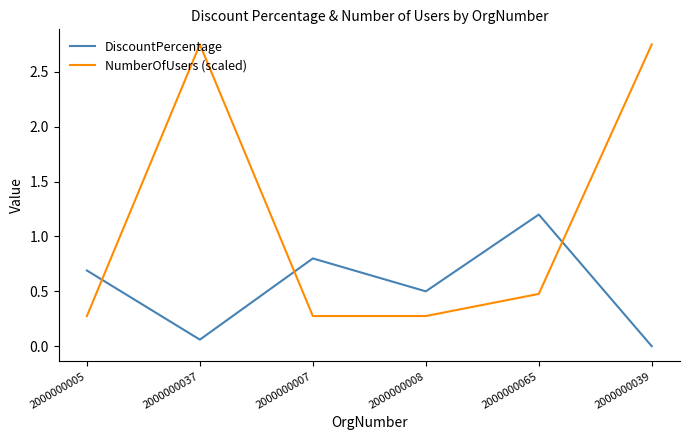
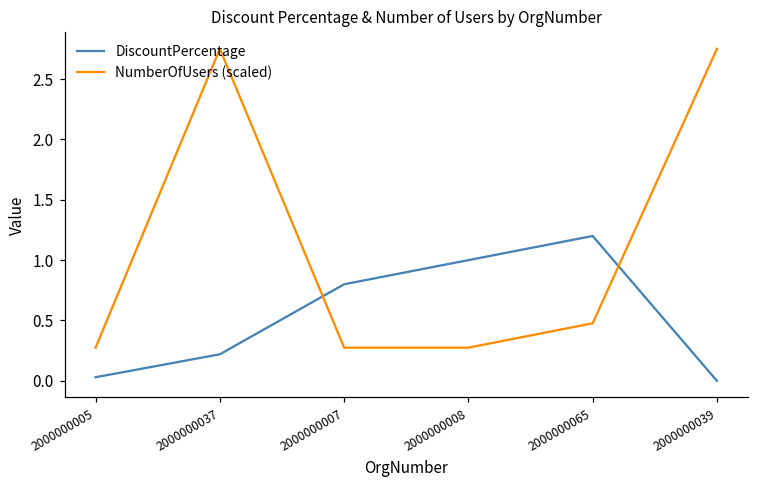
DiscountPercentage, 2000000005: 0.69 -> 0.03
DiscountPercentage, 2000000037: 0.06 -> 0.22
DiscountPercentage, 2000000008: 0.5 -> 1.0
